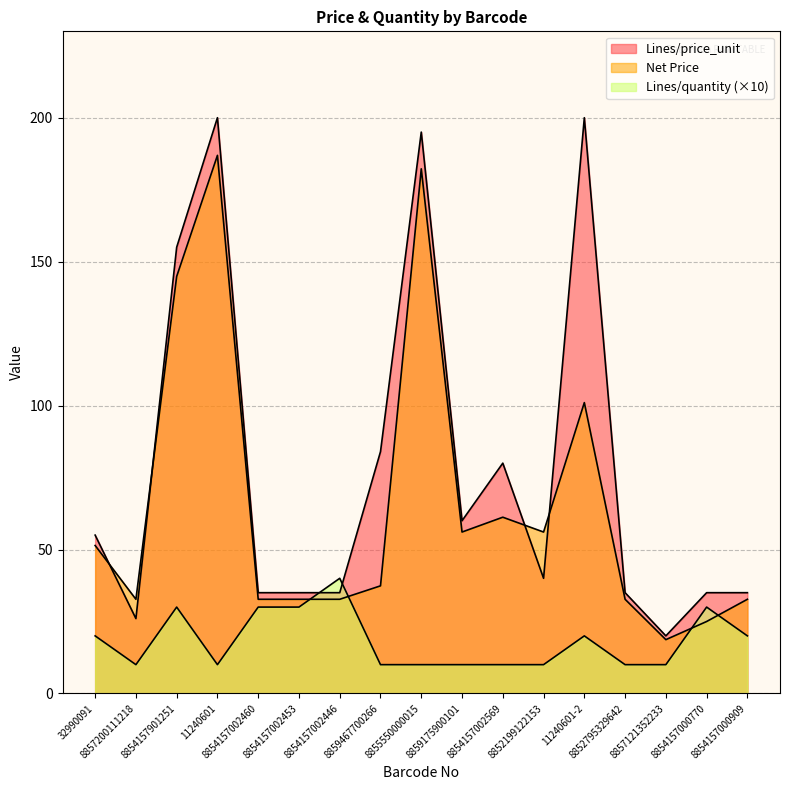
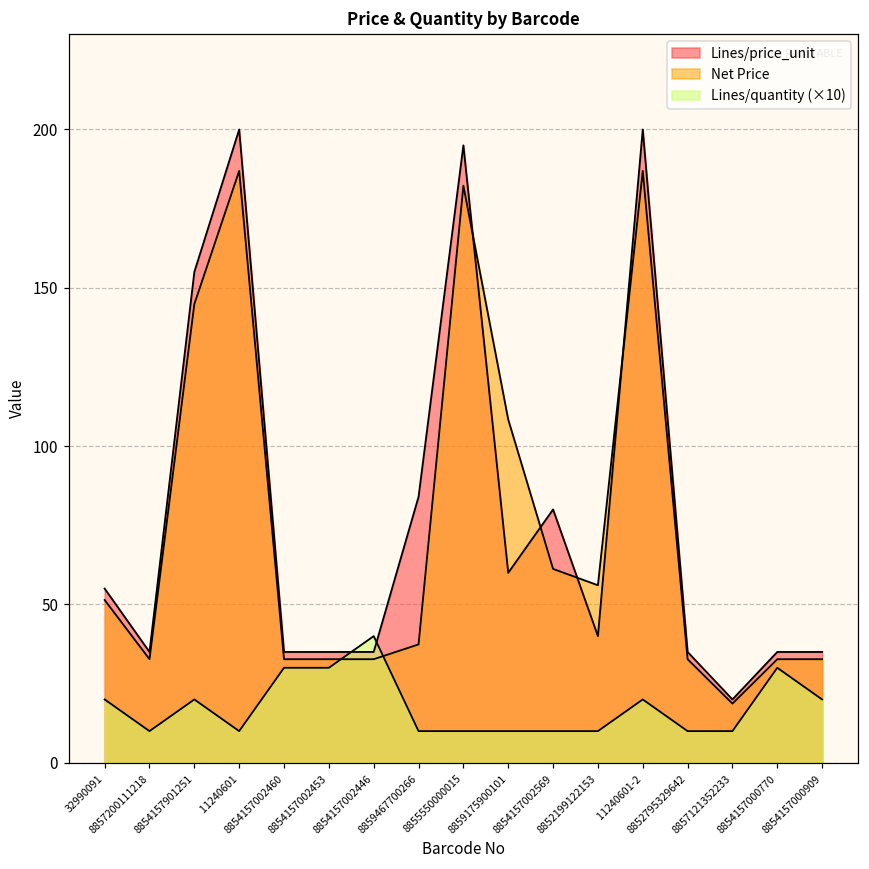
Lines/price_unit, 8857200111218: 26 -> 35
Lines/quantity (×10), 8854157901251: 30 -> 20
Net Price, 8859175900101: 56 -> 108
Net Price, 11240601-2: 101 -> 187
Net Price, 8854157000770: 25 -> 33
